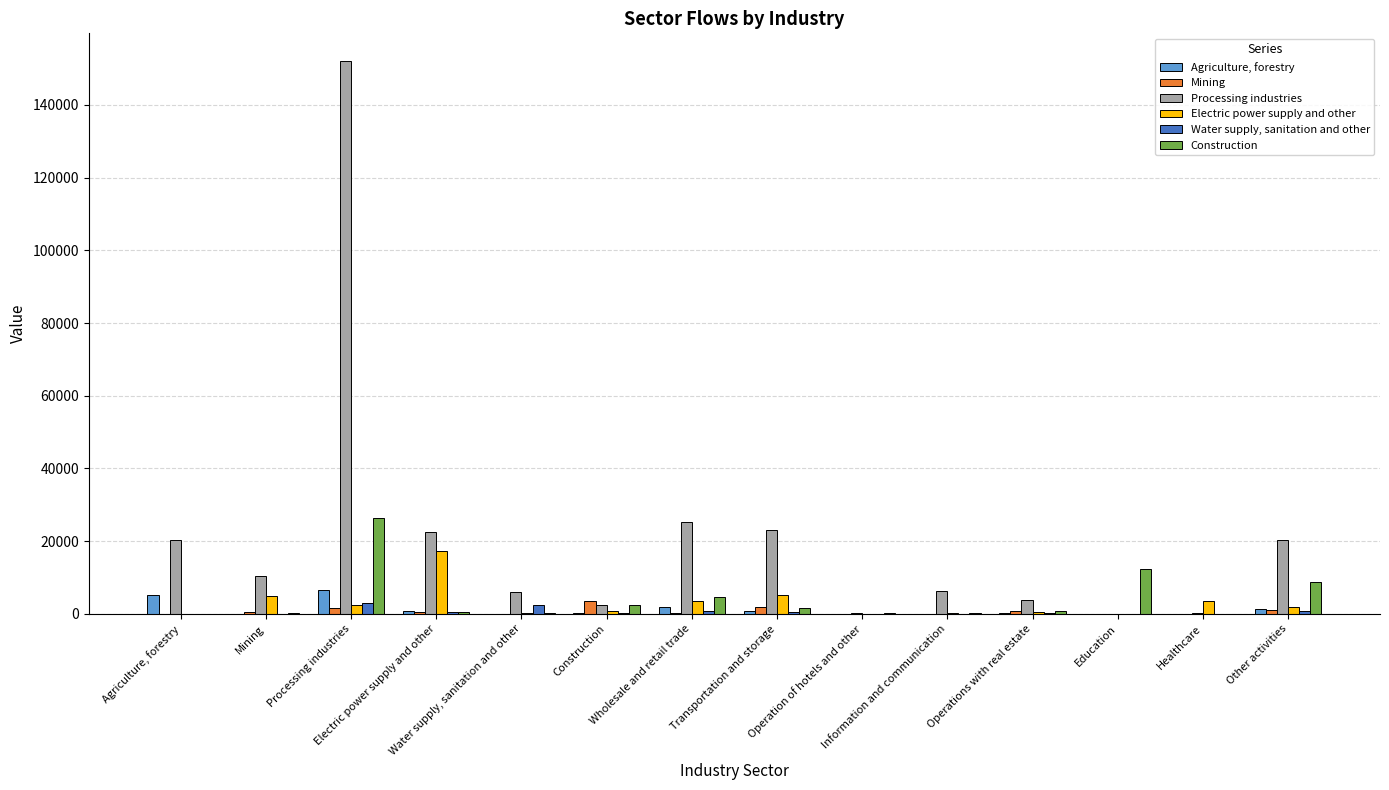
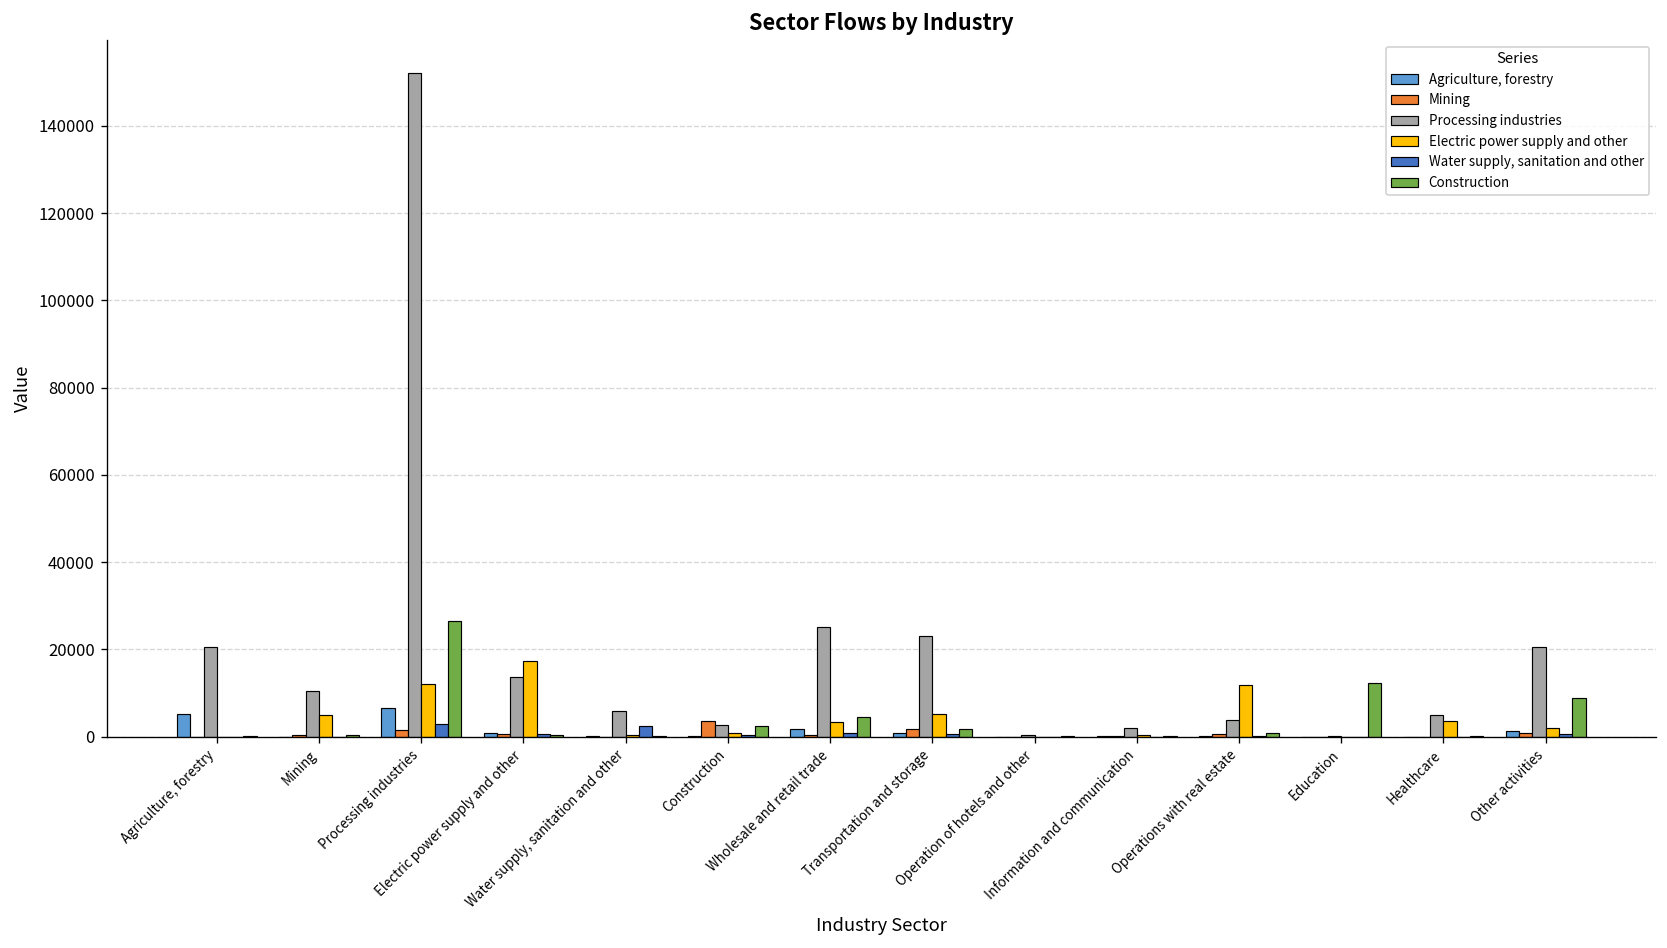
Electric power supply and other, Processing industries: 3000 -> 12000
Processing industries, Electric power supply and other: 22000 -> 14000
Processing industries, Information and communication: 6000 -> 2000
Electric power supply and other, Operations with real estate: 1000 -> 12000
Processing industries, Healthcare: 0 -> 5000
